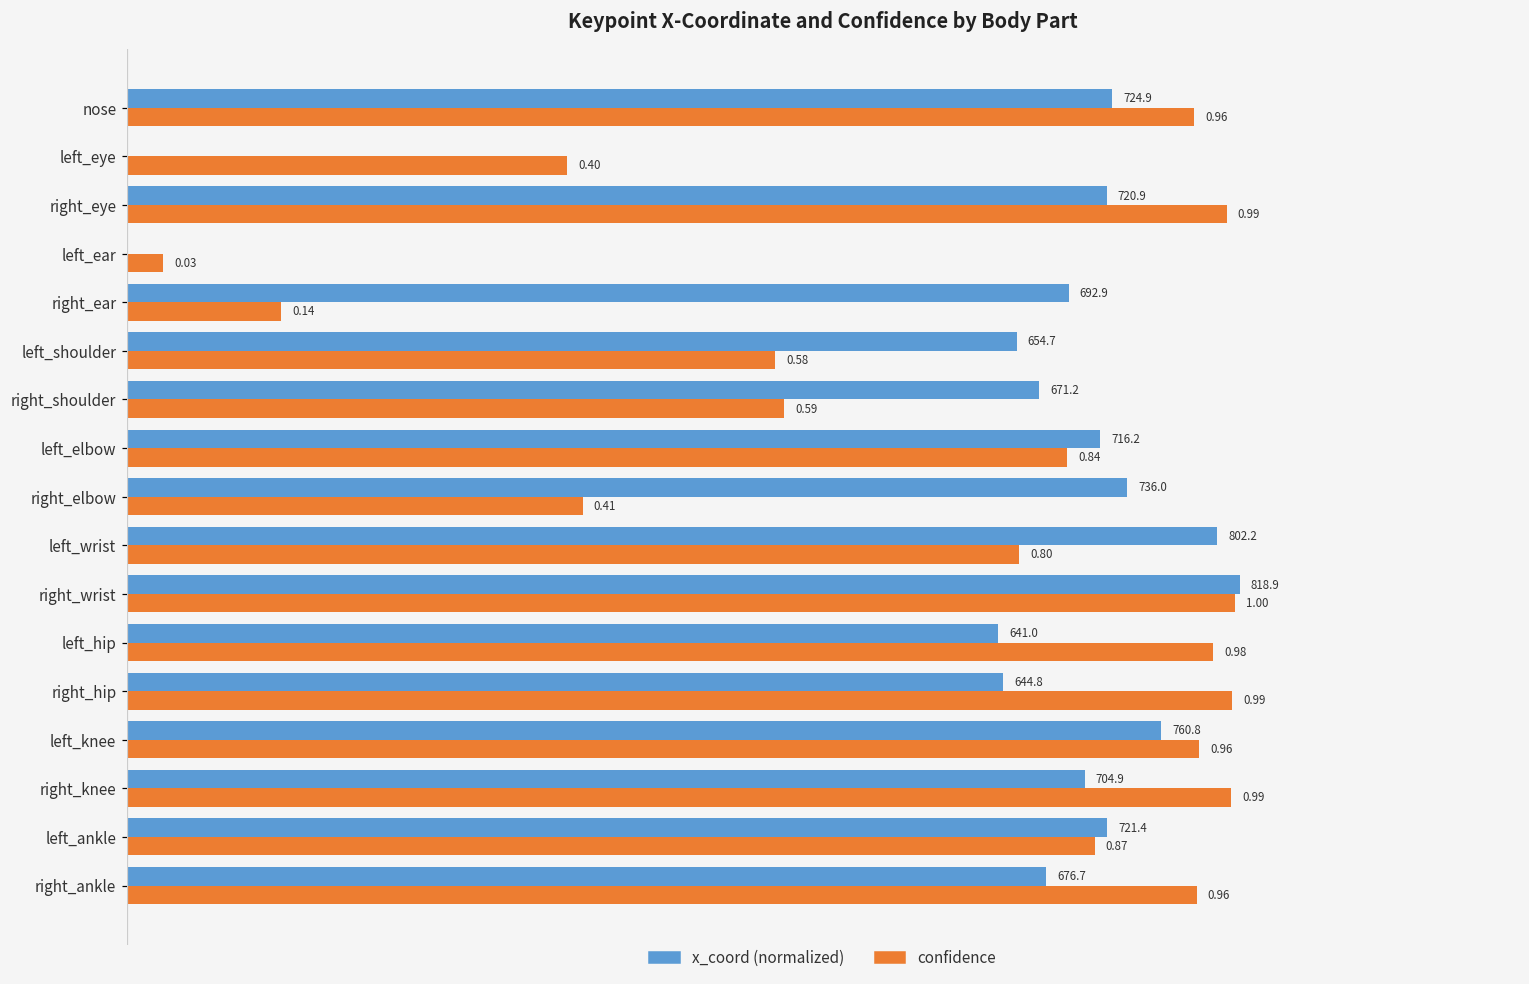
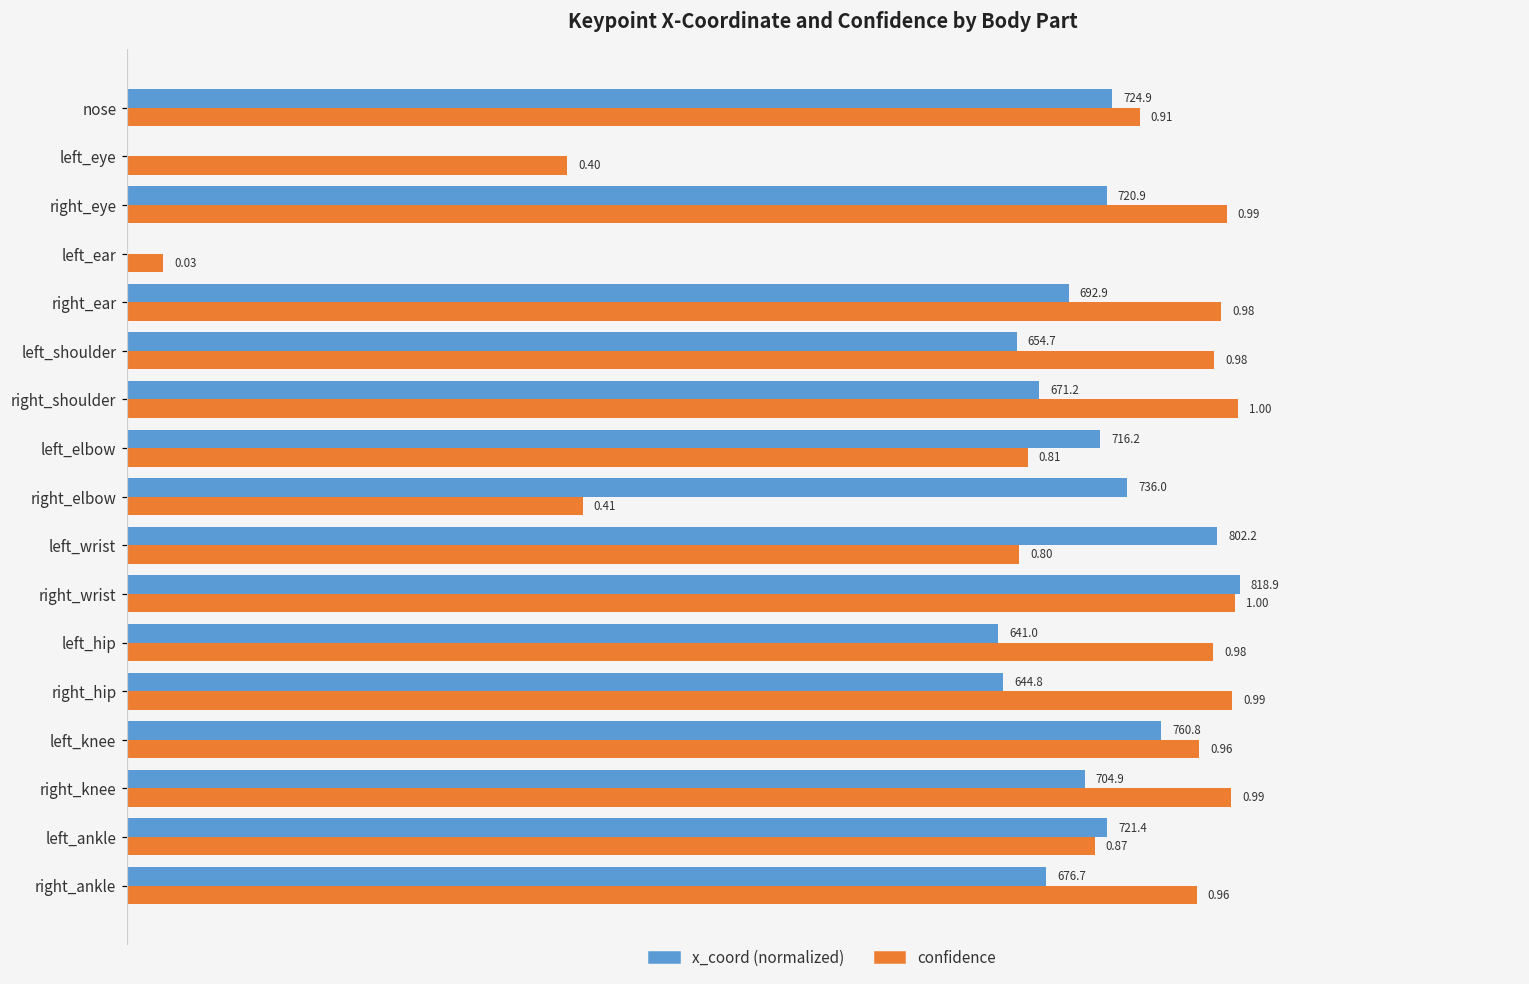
confidence, nose: 0.96 -> 0.91
confidence, right_ear: 0.14 -> 0.98
confidence, left_shoulder: 0.58 -> 0.98
confidence, right_shoulder: 0.59 -> 1.00
confidence, left_elbow: 0.84 -> 0.81
